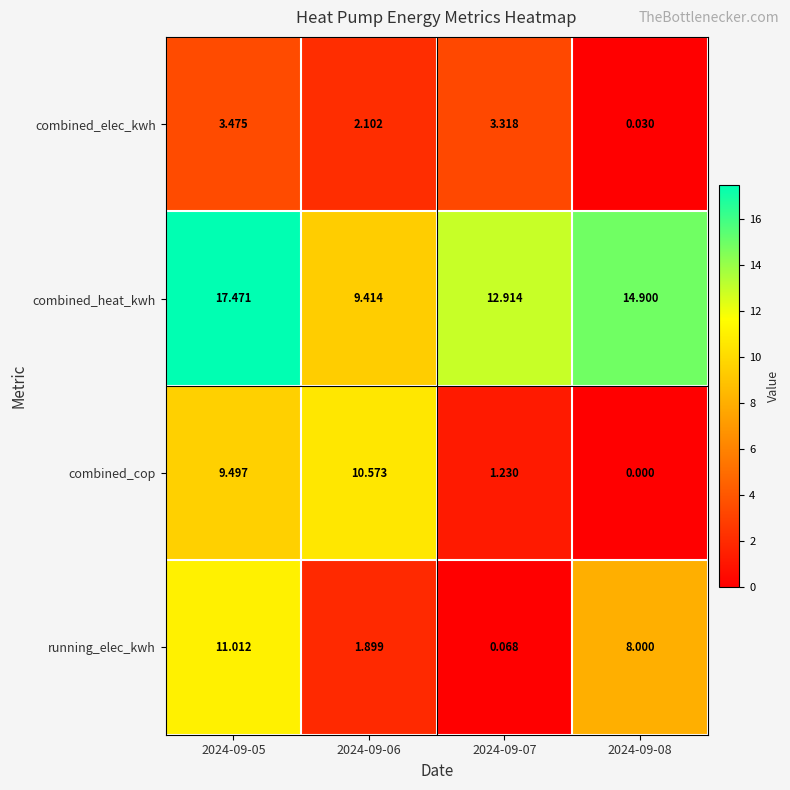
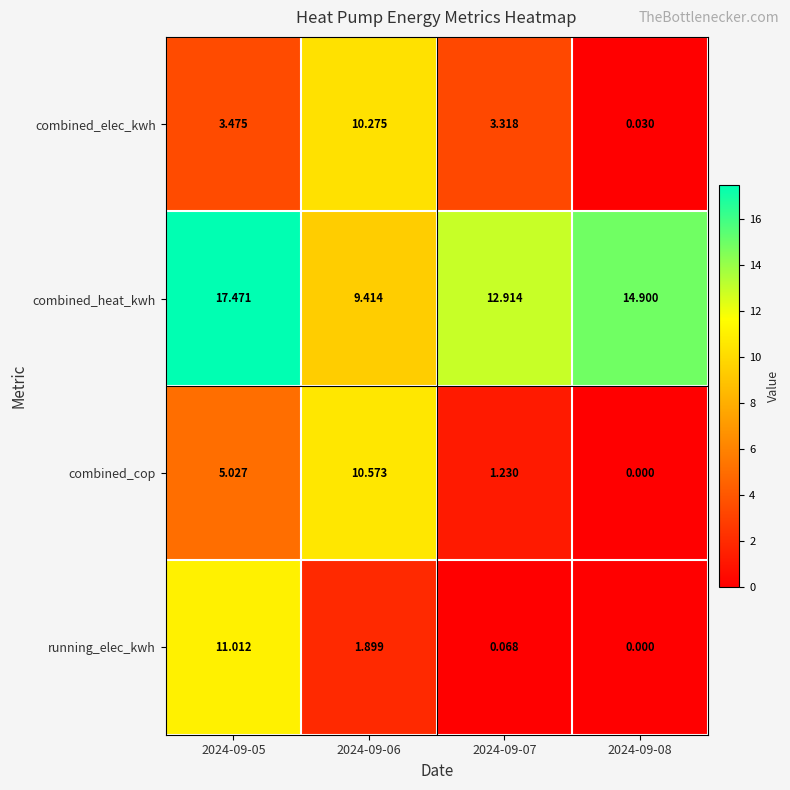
combined_elec_kwh, 2024-09-06: 2.102 -> 10.275
combined_cop, 2024-09-05: 9.497 -> 5.027
running_elec_kwh, 2024-09-08: 8.000 -> 0.000
